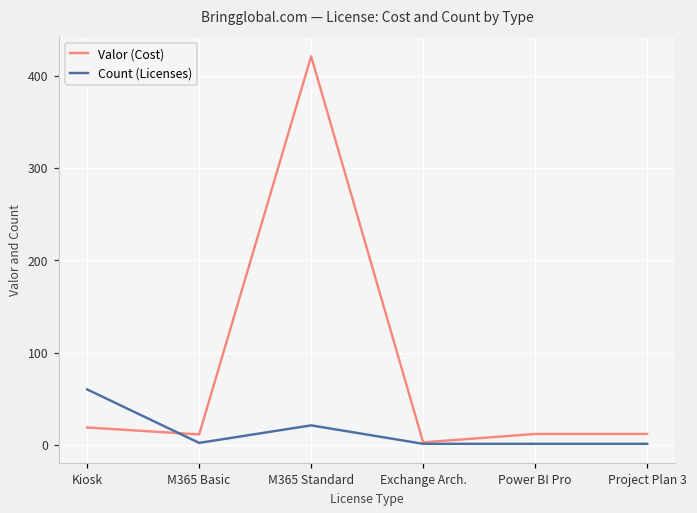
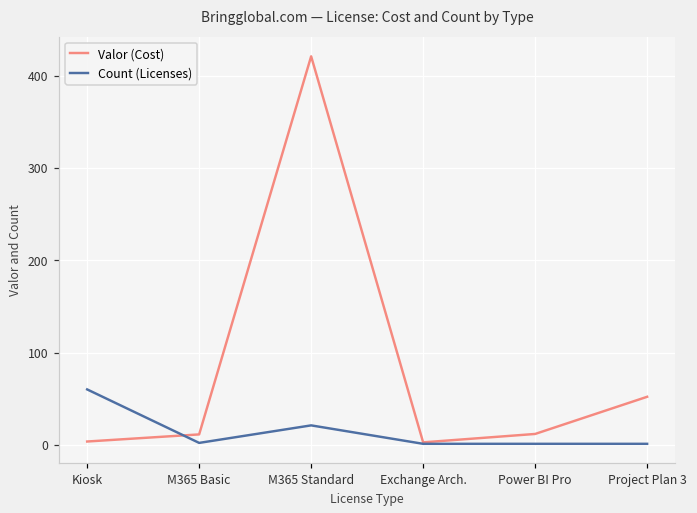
Valor (Cost), Kiosk: 20 -> 0
Valor (Cost), Project Plan 3: 10 -> 50
